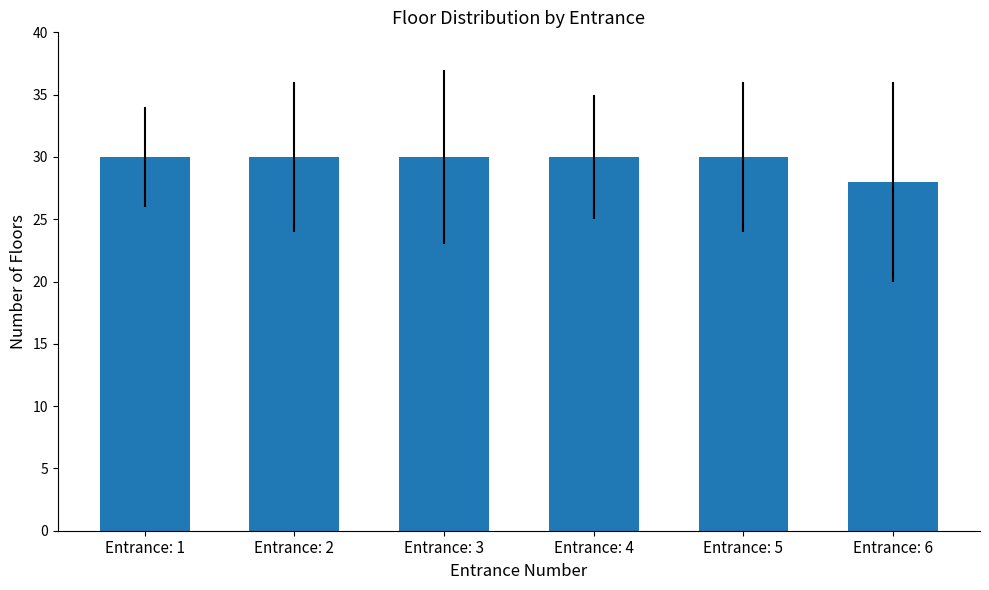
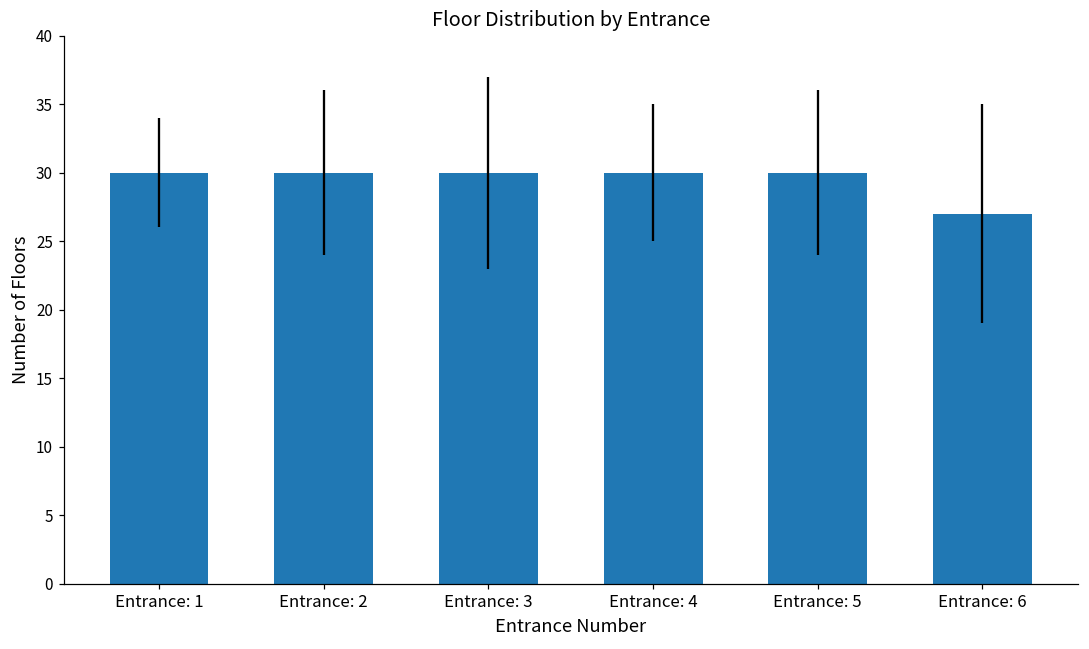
Entrance: 6: 28 -> 27
